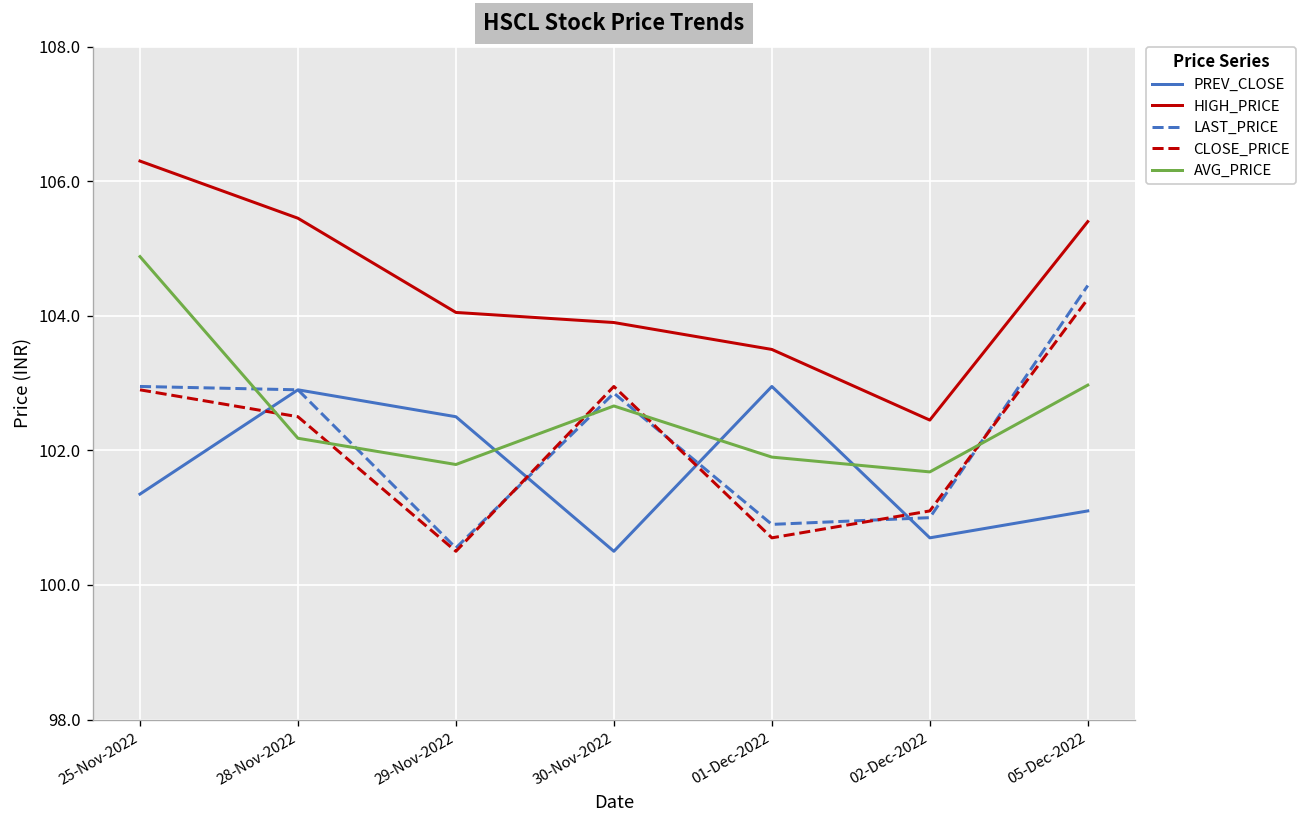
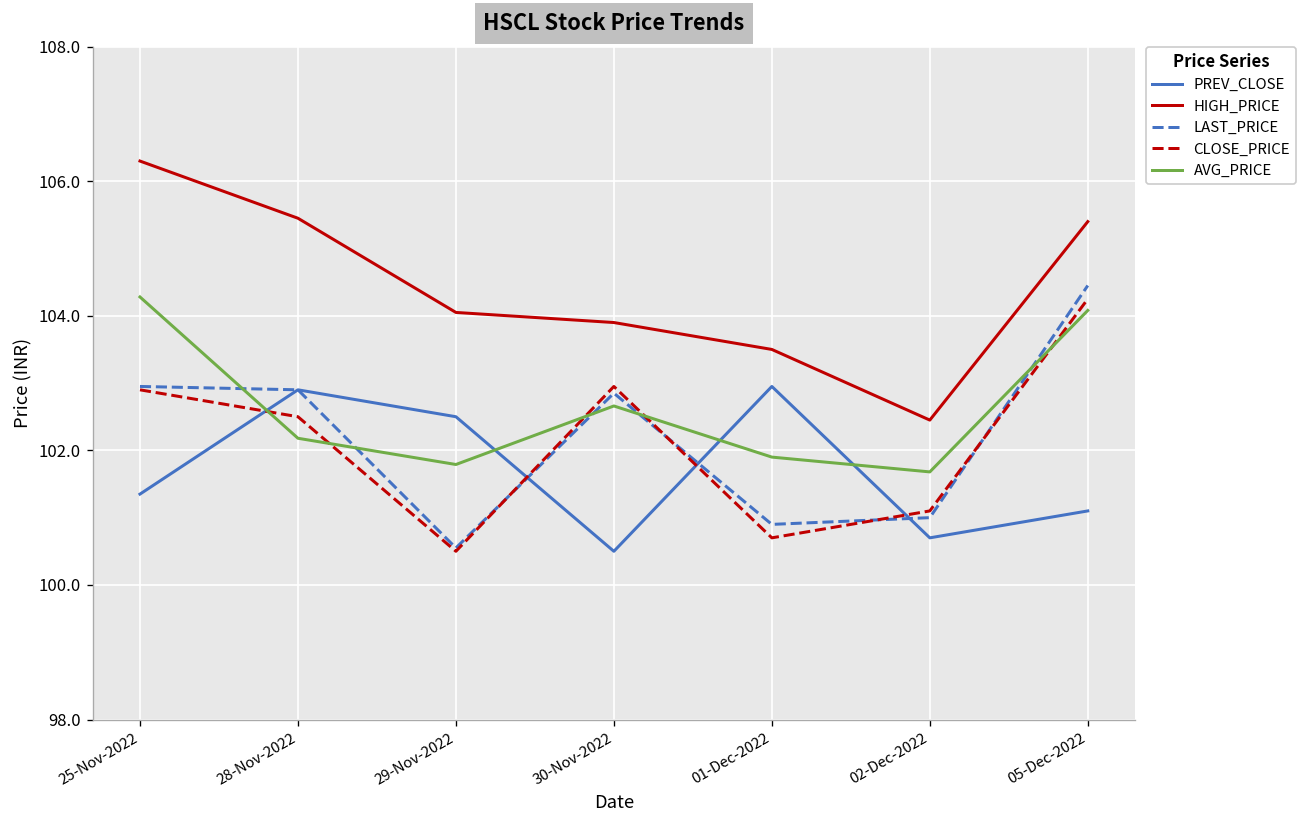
AVG_PRICE, 25-Nov-2022: 104.9 -> 104.3
AVG_PRICE, 05-Dec-2022: 103.0 -> 104.1
